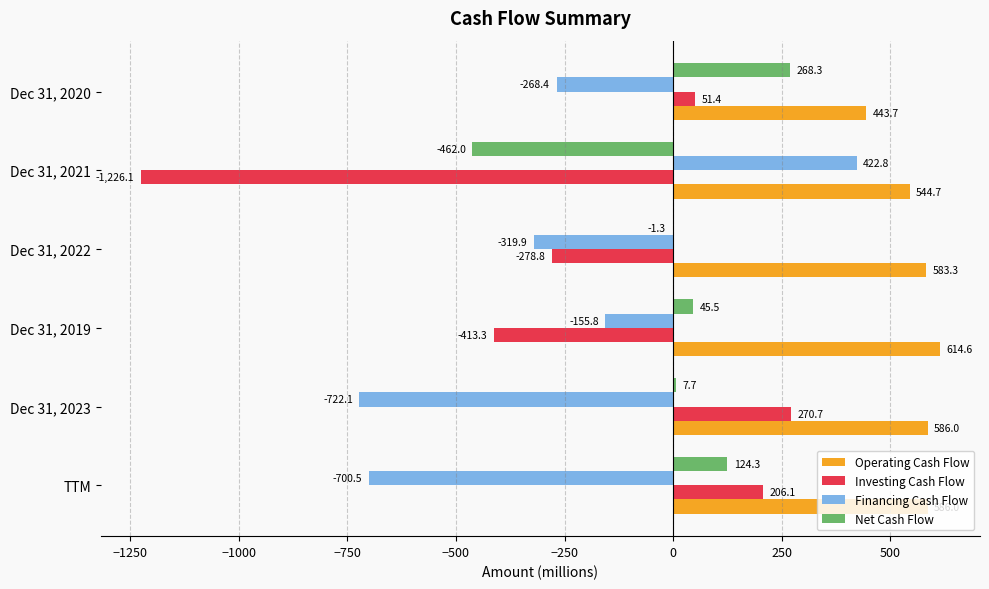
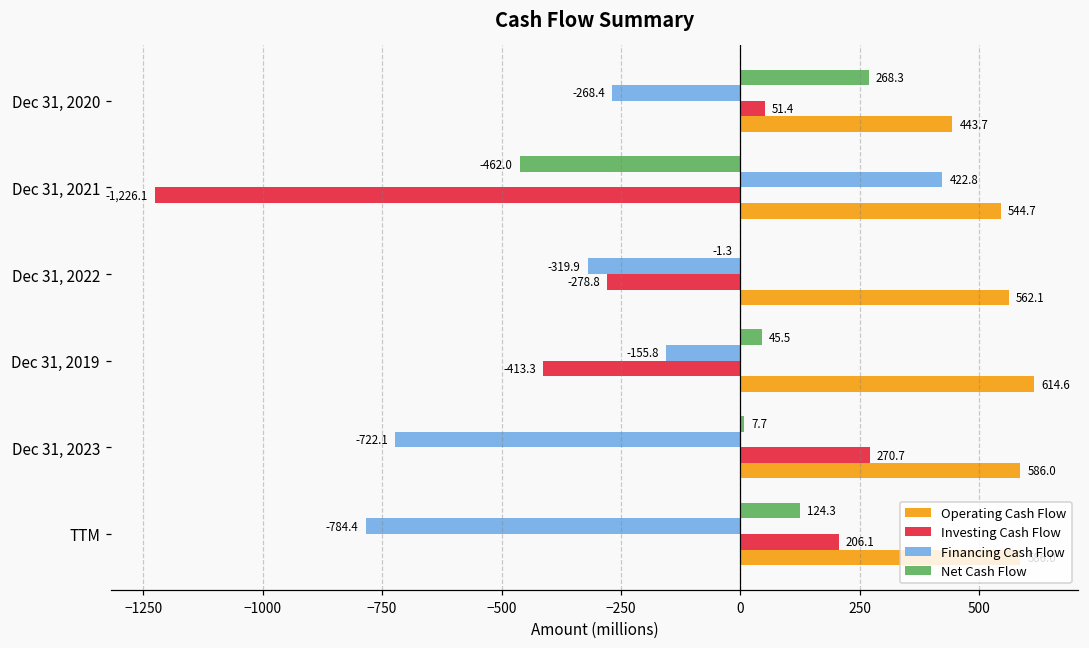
Operating Cash Flow, Dec 31, 2022: 583.3 -> 562.1
Financing Cash Flow, TTM: -700.5 -> -784.4
